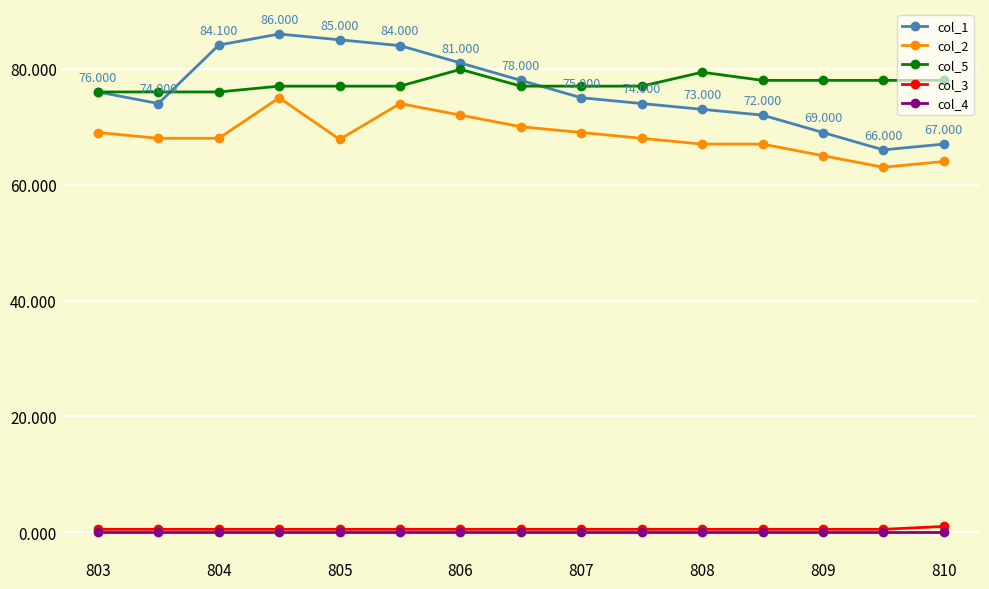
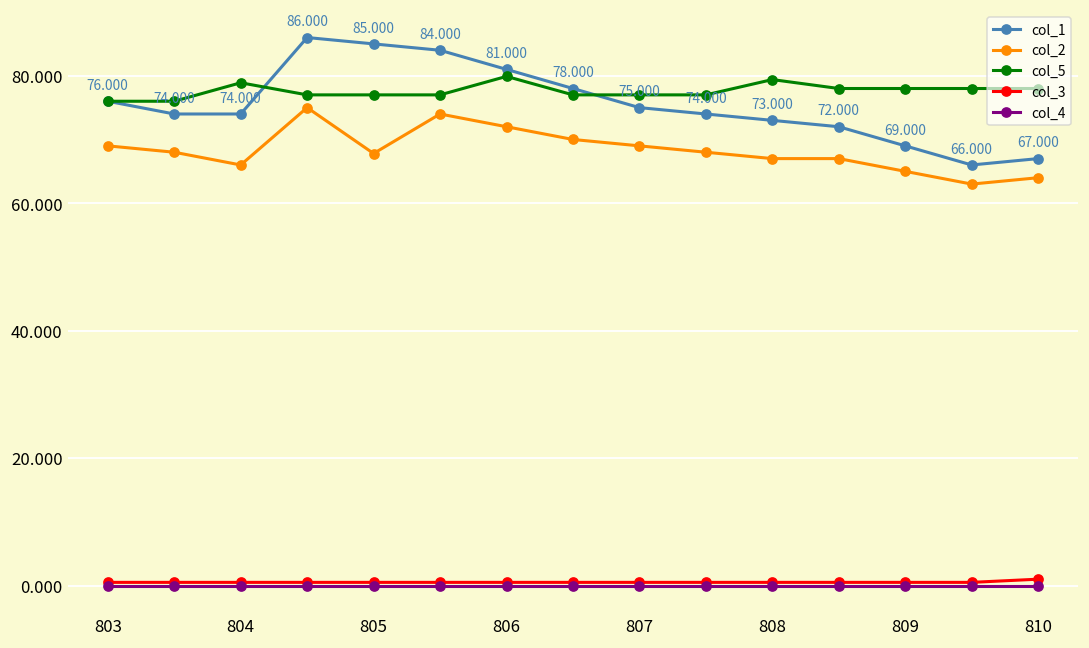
col_1, 804: 84.100 -> 74.000
col_2, 804: 68 -> 66
col_5, 804: 76 -> 79
